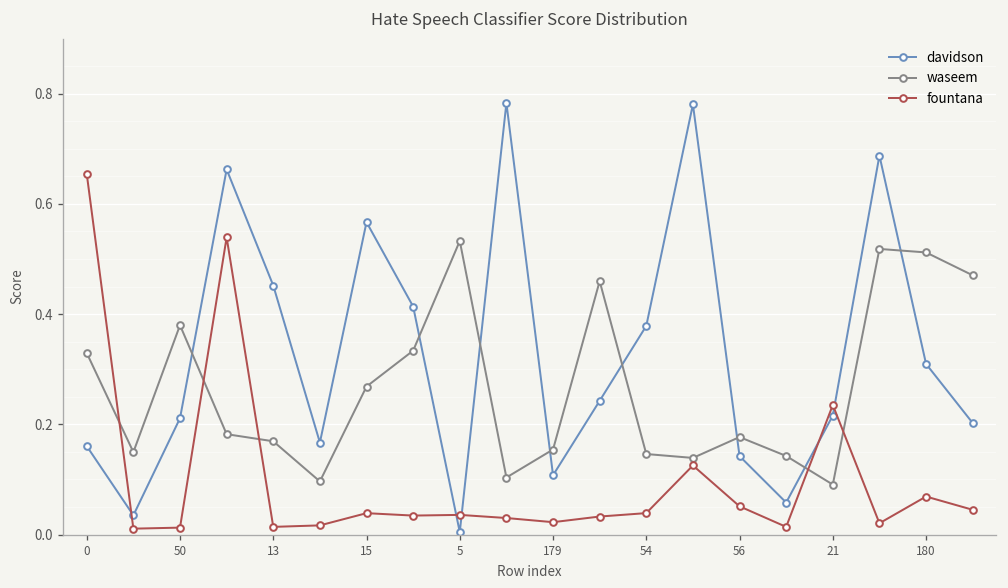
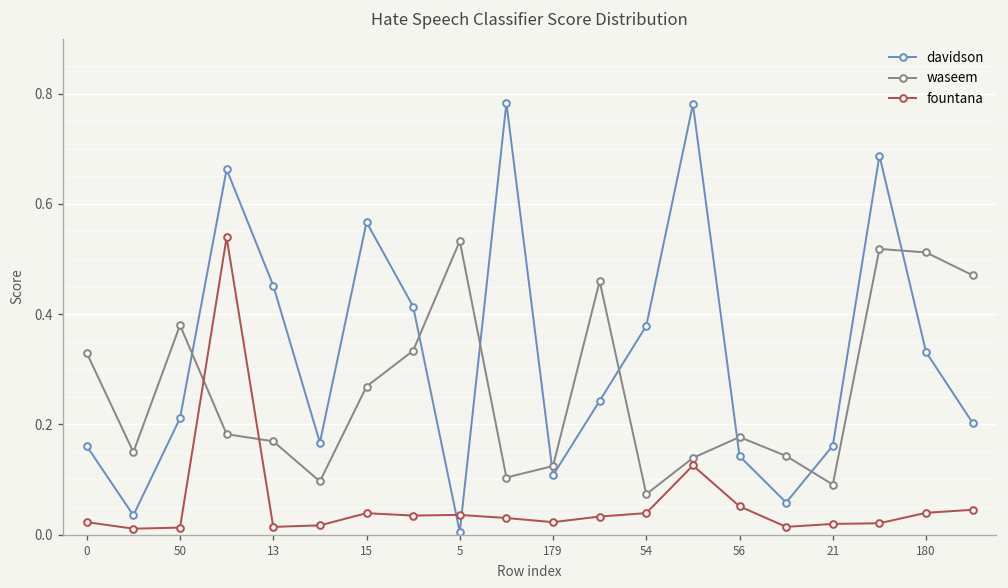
fountana, 0: 0.65 -> 0.02
waseem, 179: 0.15 -> 0.12
waseem, 54: 0.15 -> 0.07
davidson, 21: 0.22 -> 0.16
fountana, 21: 0.24 -> 0.02
davidson, 180: 0.31 -> 0.33
fountana, 180: 0.07 -> 0.04
